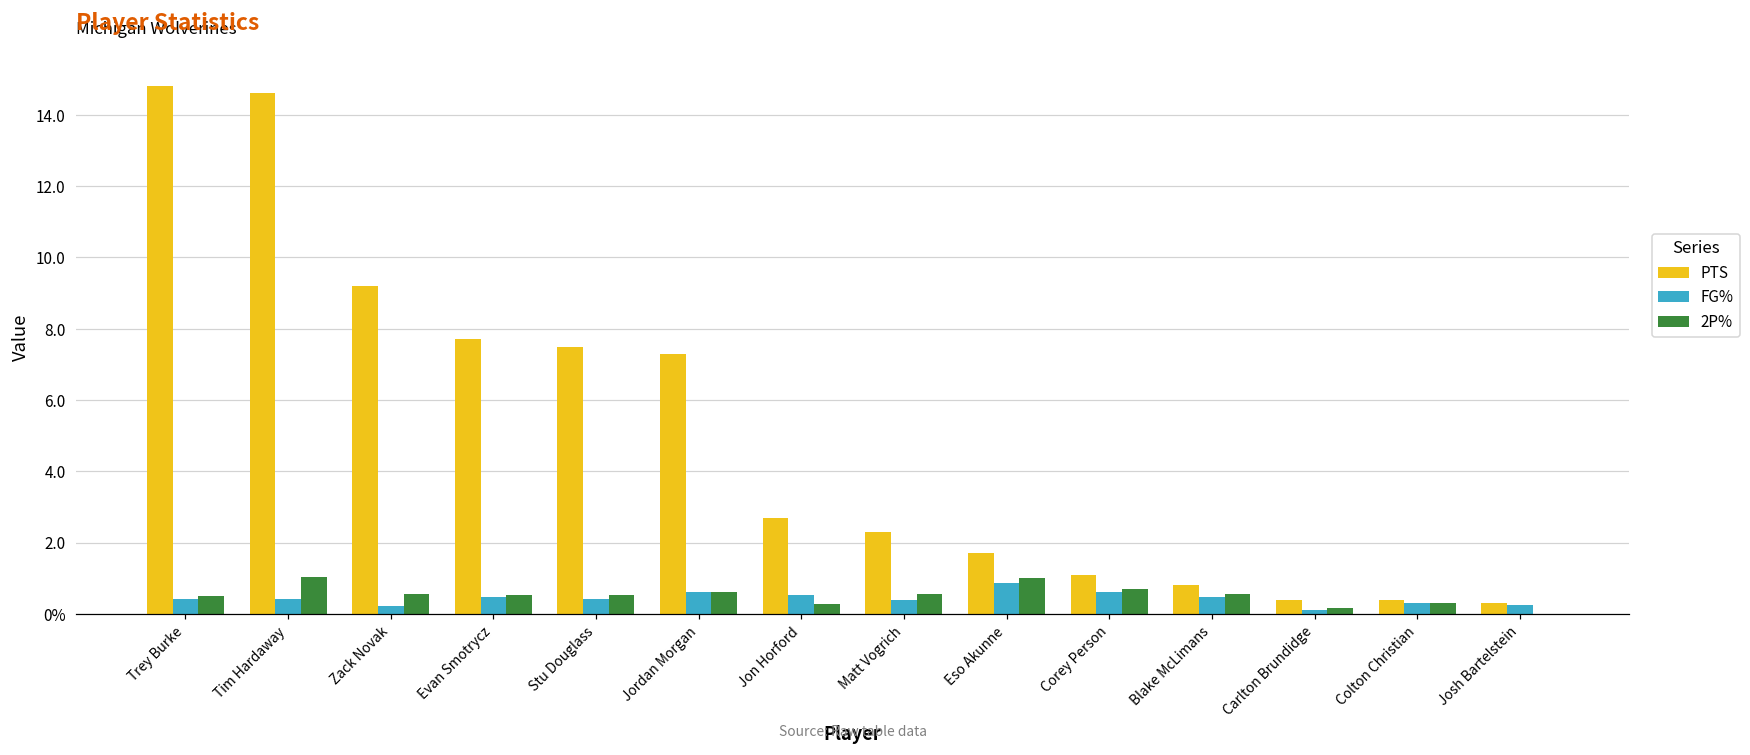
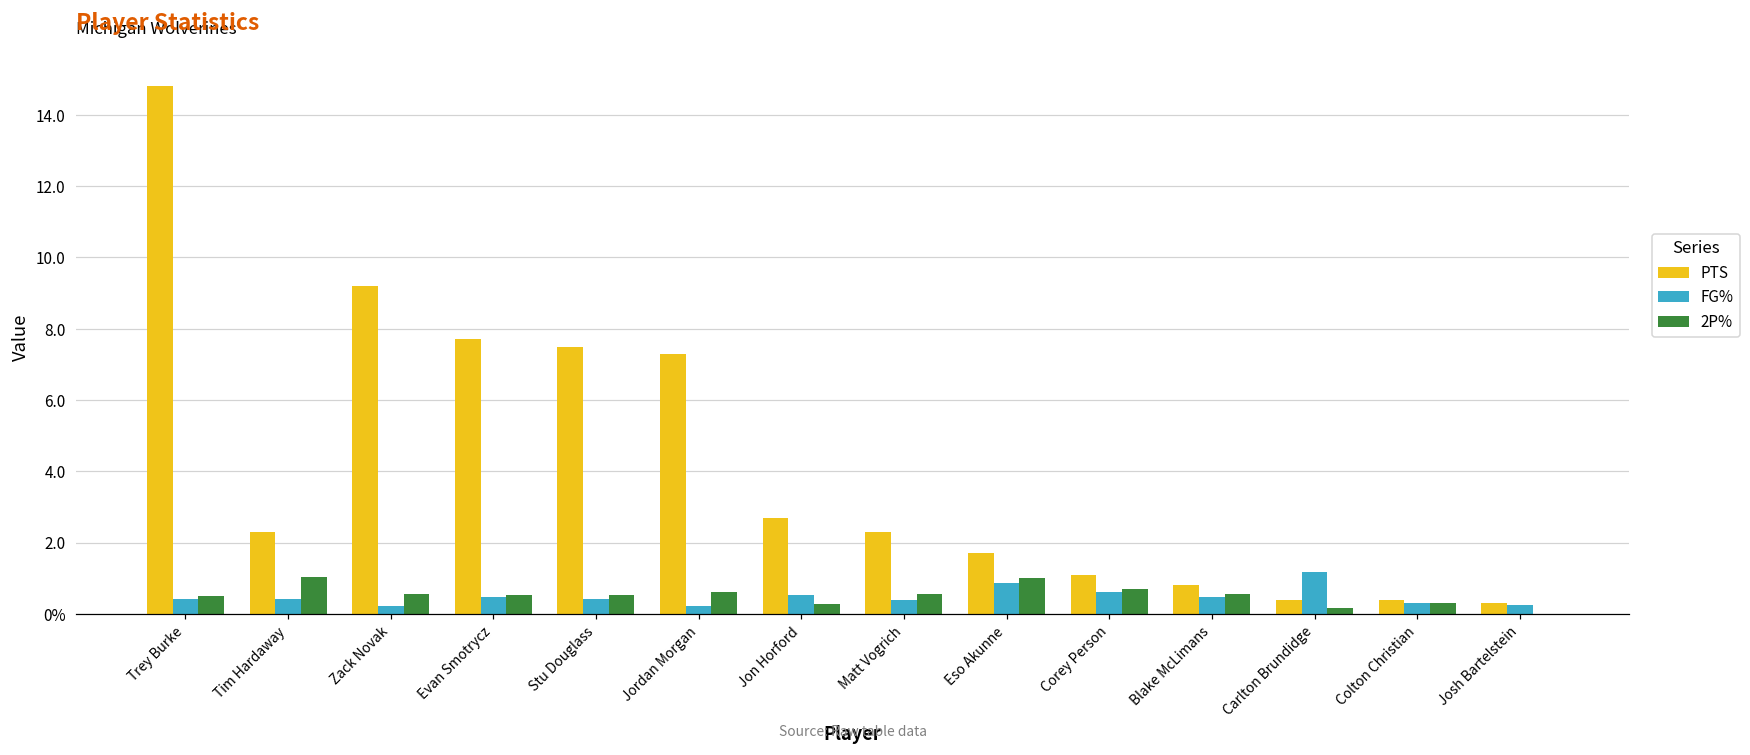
PTS, Tim Hardaway: 14.6 -> 2.3
FG%, Jordan Morgan: 0.6 -> 0.2
FG%, Carlton Brundidge: 0.1 -> 1.2
